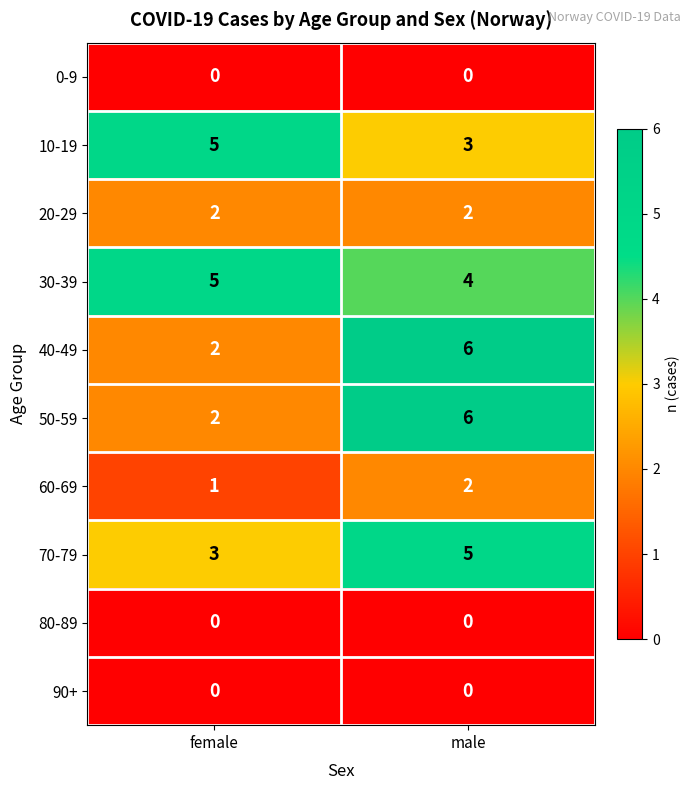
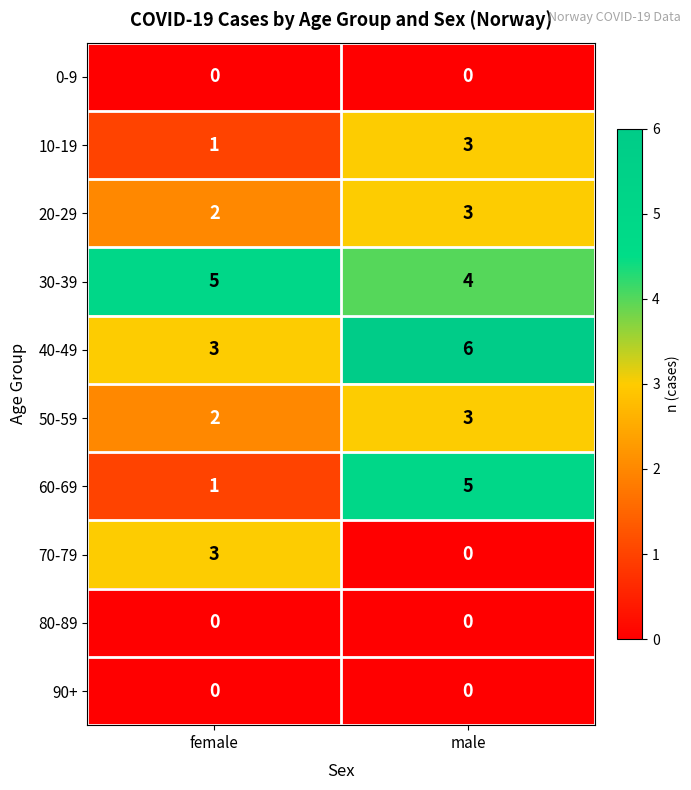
10-19, female: 5 -> 1
20-29, male: 2 -> 3
40-49, female: 2 -> 3
50-59, male: 6 -> 3
60-69, male: 2 -> 5
70-79, male: 5 -> 0
